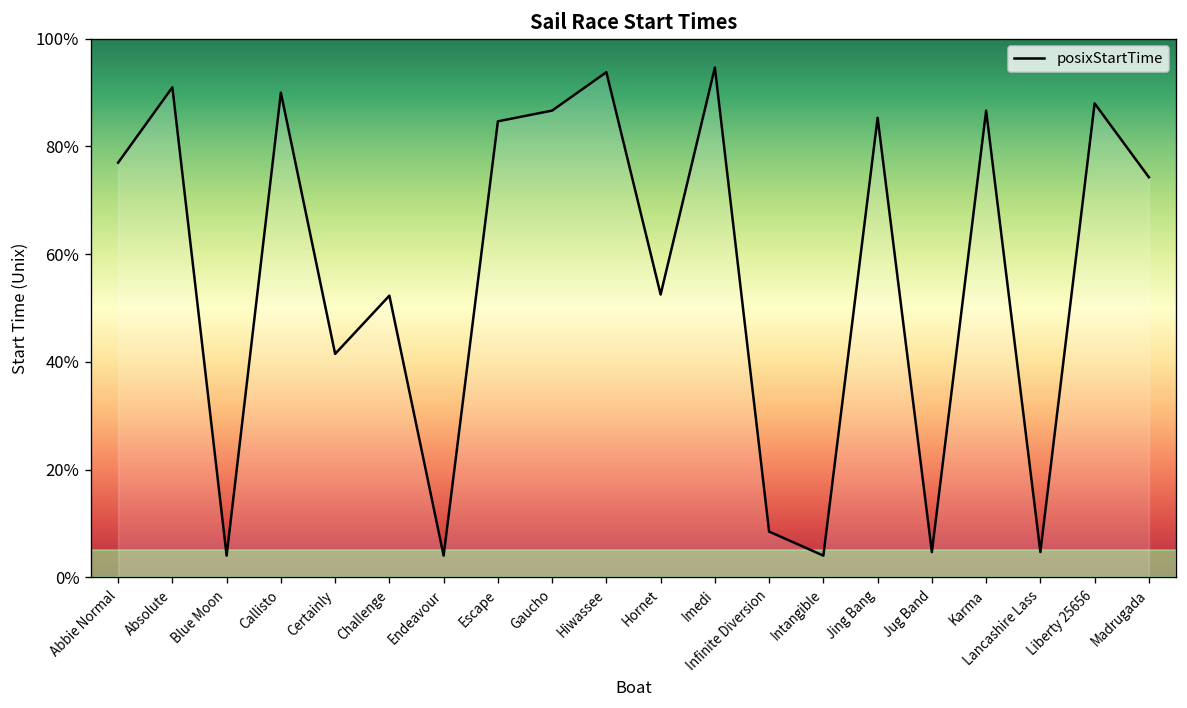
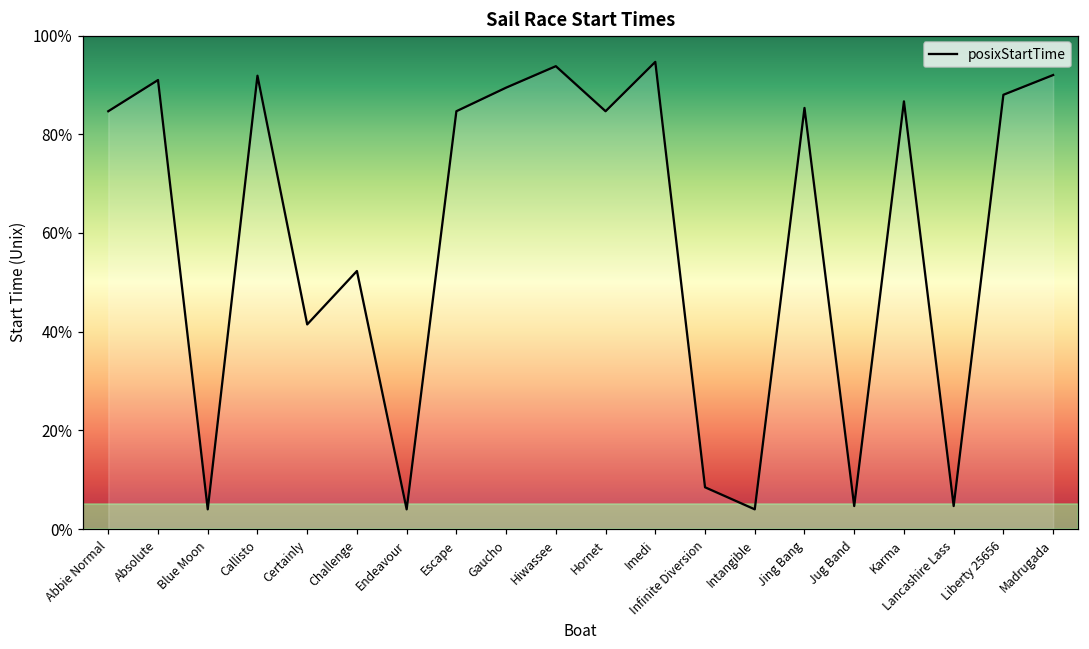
Abbie Normal: 77% -> 85%
Callisto: 90% -> 92%
Gaucho: 87% -> 89%
Hornet: 53% -> 85%
Madrugada: 74% -> 92%
